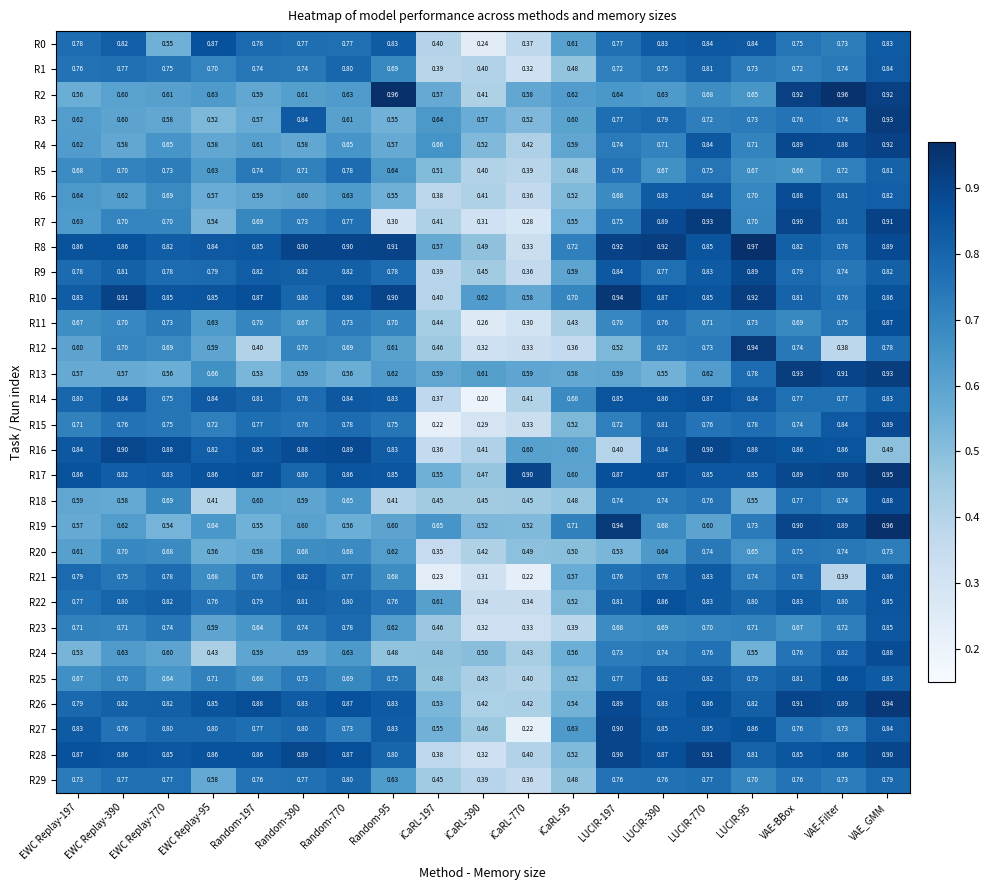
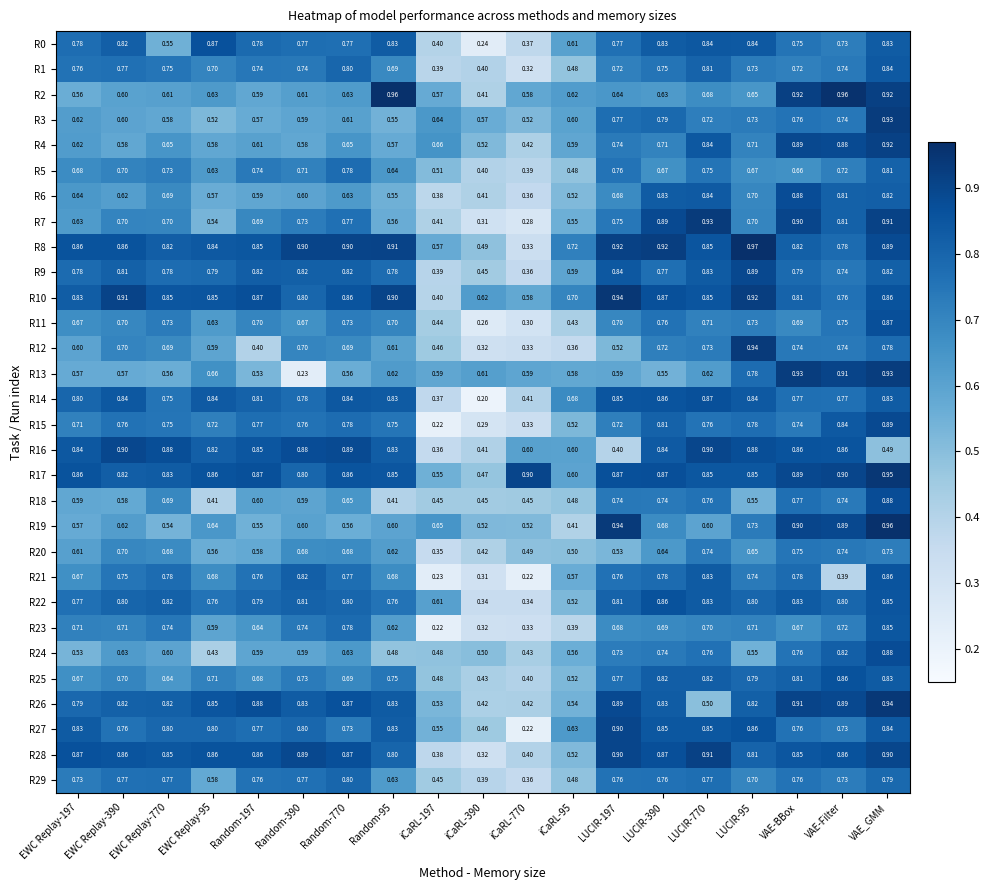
R3, Random-390: 0.84 -> 0.59
R7, Random-95: 0.30 -> 0.56
R12, VAE-Filter: 0.38 -> 0.74
R13, Random-390: 0.59 -> 0.23
R19, iCaRL-95: 0.71 -> 0.41
R21, EWC Replay-197: 0.79 -> 0.67
R23, iCaRL-197: 0.46 -> 0.22
R26, LUCIR-770: 0.86 -> 0.50
